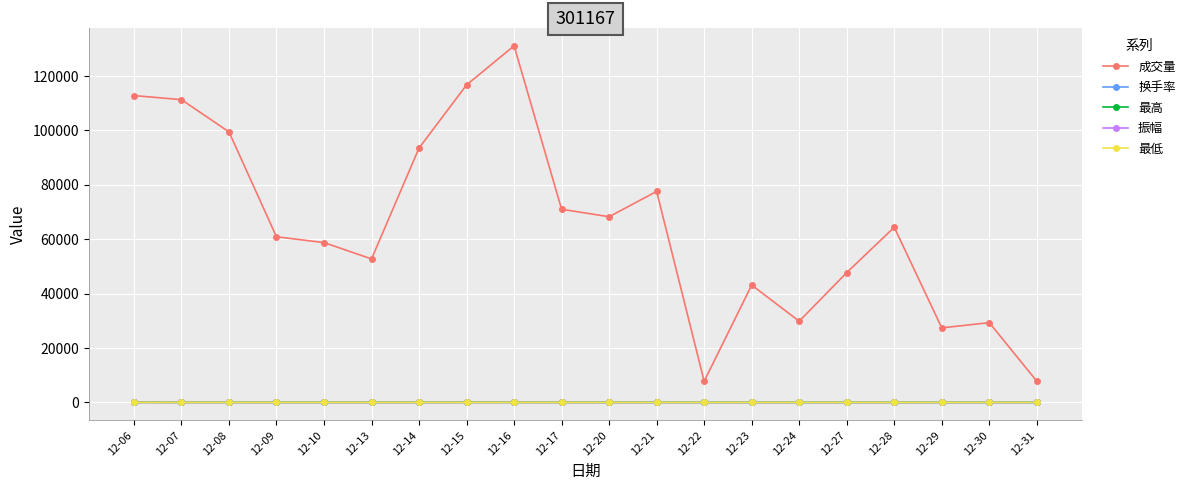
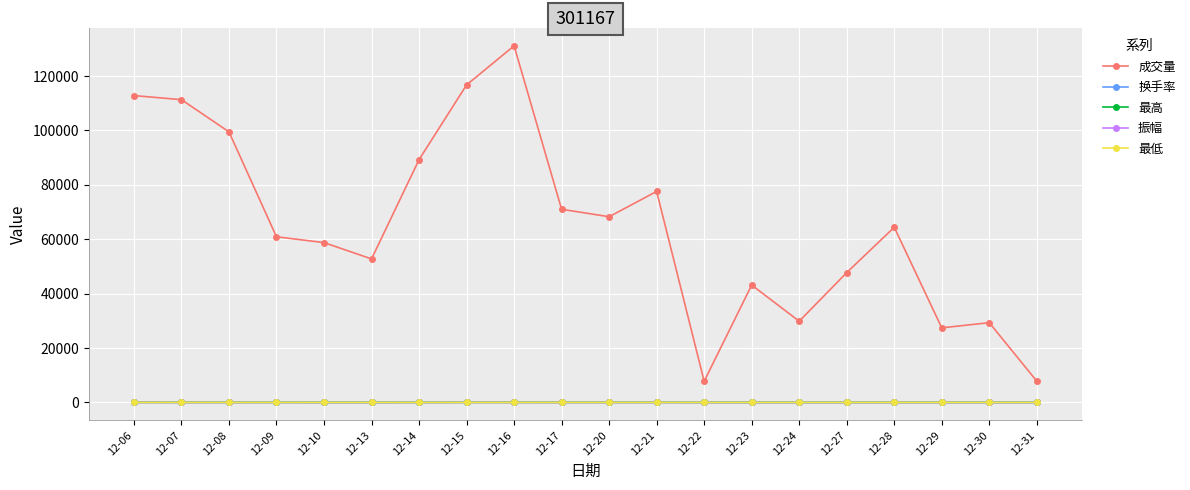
成交量, 12-14: 94000 -> 89000
